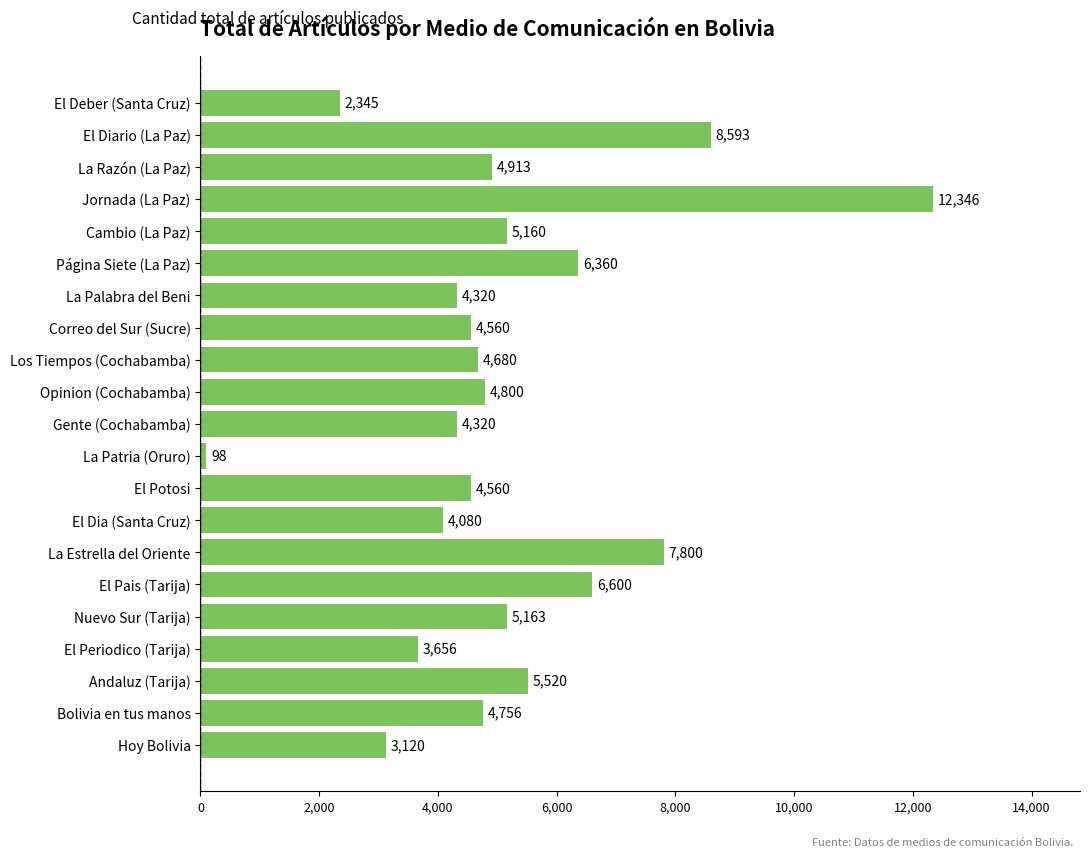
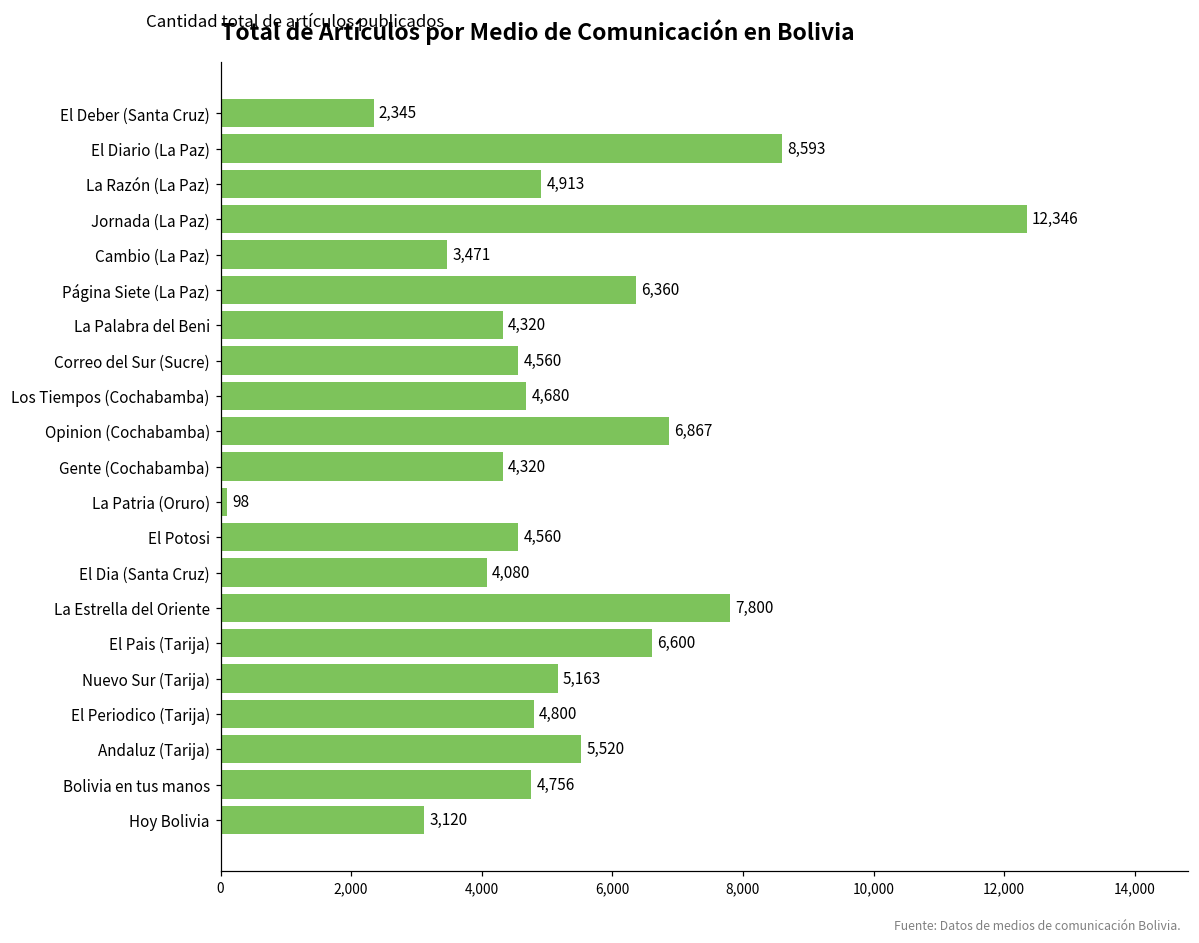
Cambio (La Paz): 5,160 -> 3,471
Opinion (Cochabamba): 4,800 -> 6,867
El Periodico (Tarija): 3,656 -> 4,800
